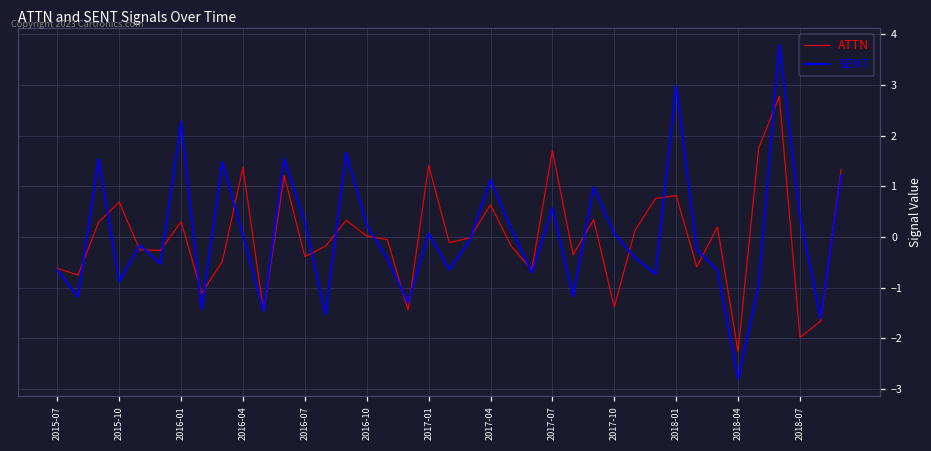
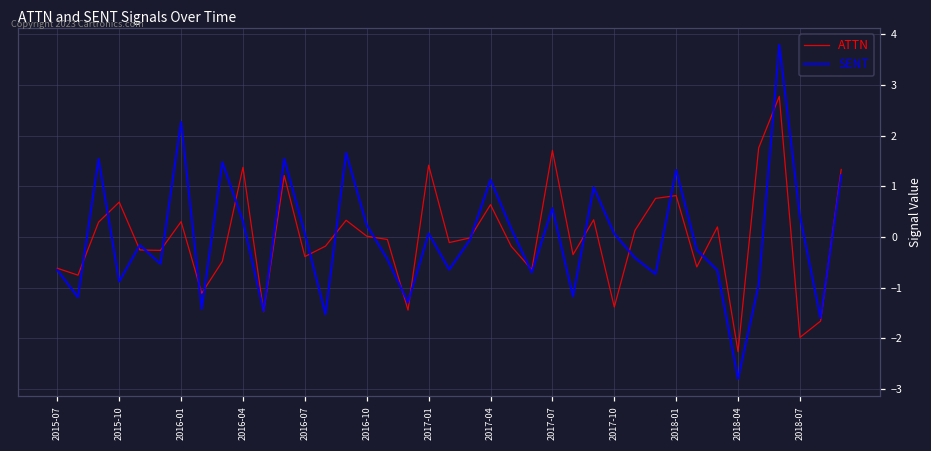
SENT, 2016-04: 0.0 -> 0.3
SENT, 2016-07: 0.3 -> 0.1
SENT, 2018-01: 3.0 -> 1.3
